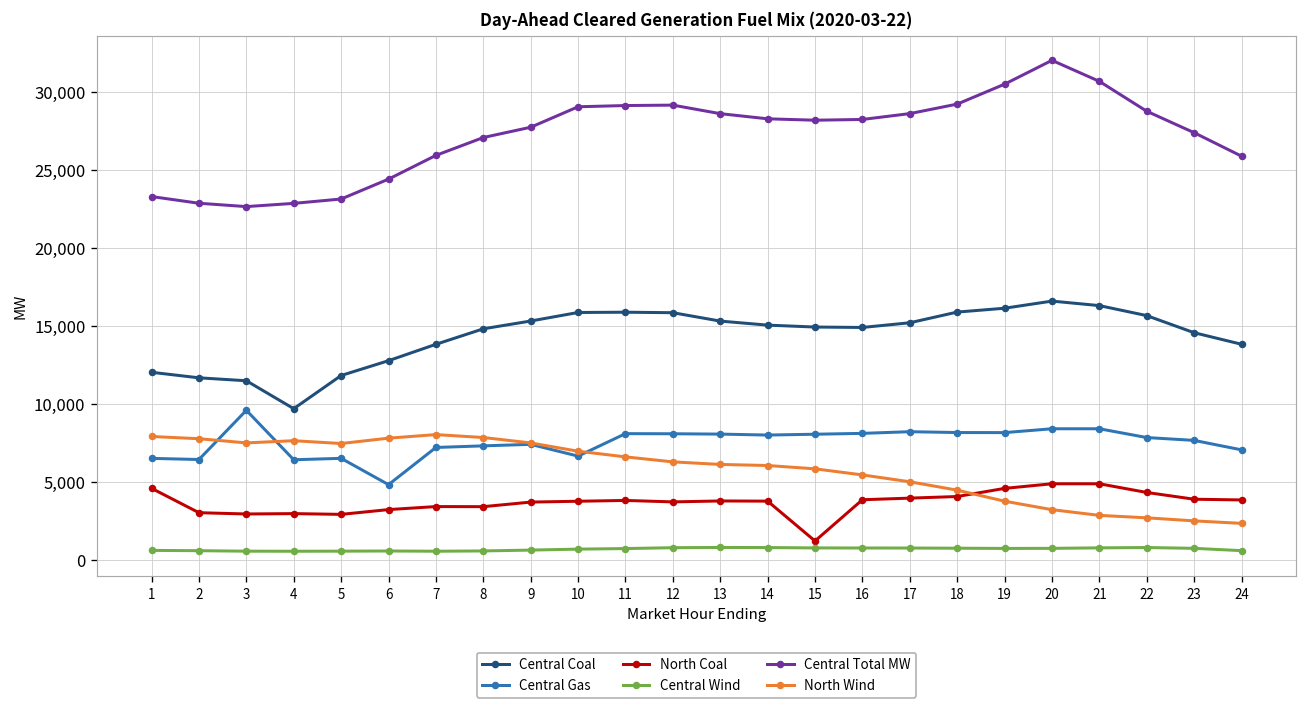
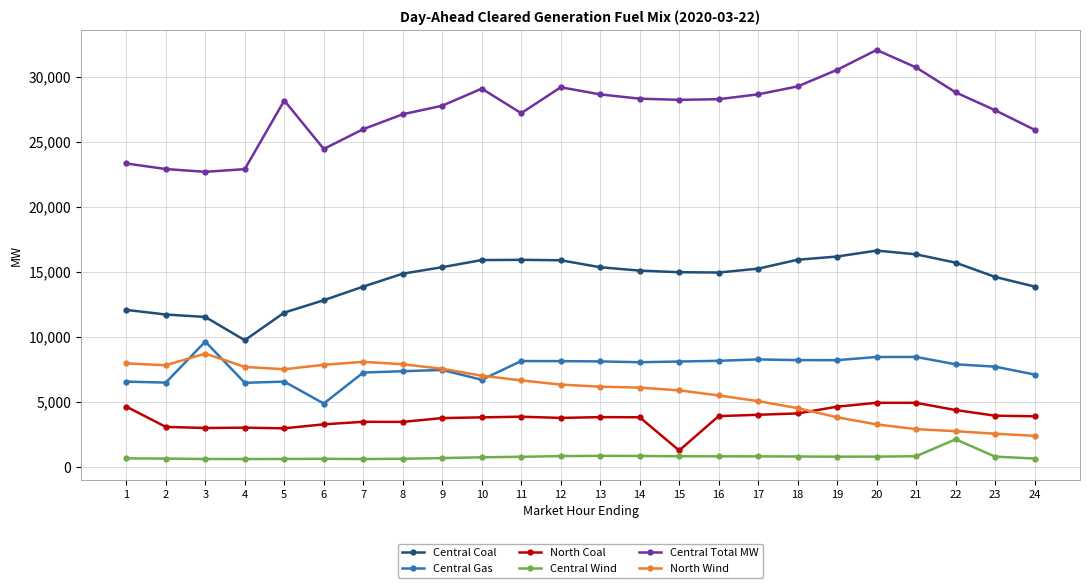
North Wind, 3: 7,500 -> 8,700
Central Total MW, 5: 23,200 -> 28,200
Central Total MW, 11: 29,100 -> 27,200
Central Wind, 22: 800 -> 2,100
